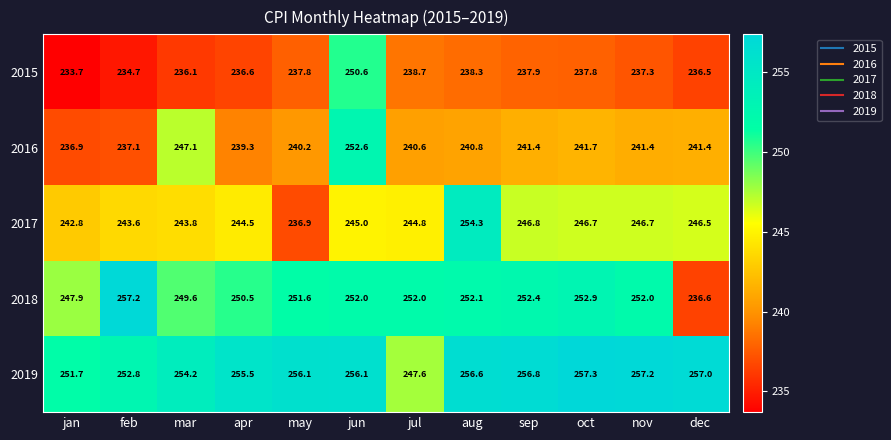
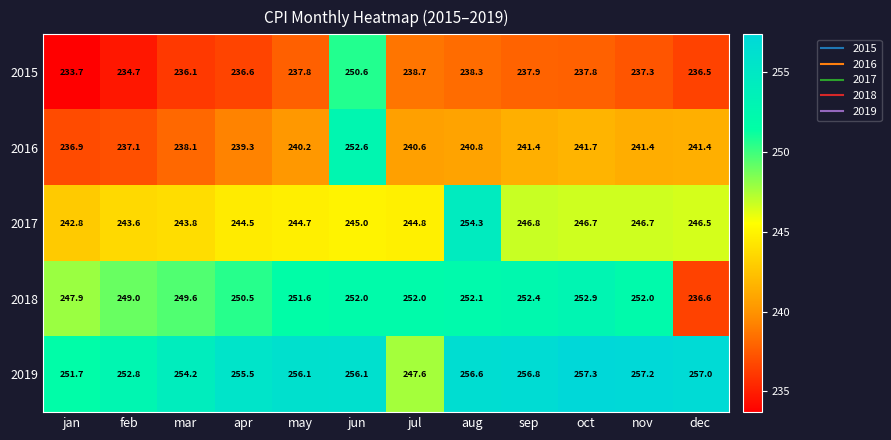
2016, mar: 247.1 -> 238.1
2017, may: 236.9 -> 244.7
2018, feb: 257.2 -> 249.0
